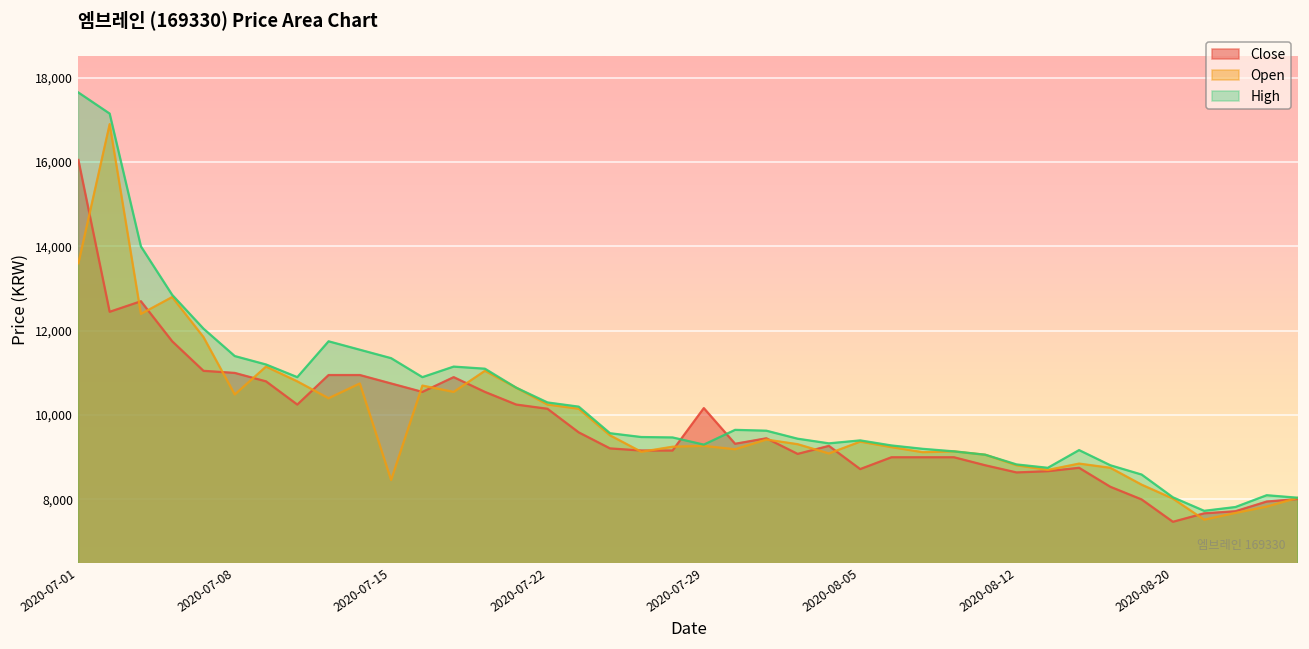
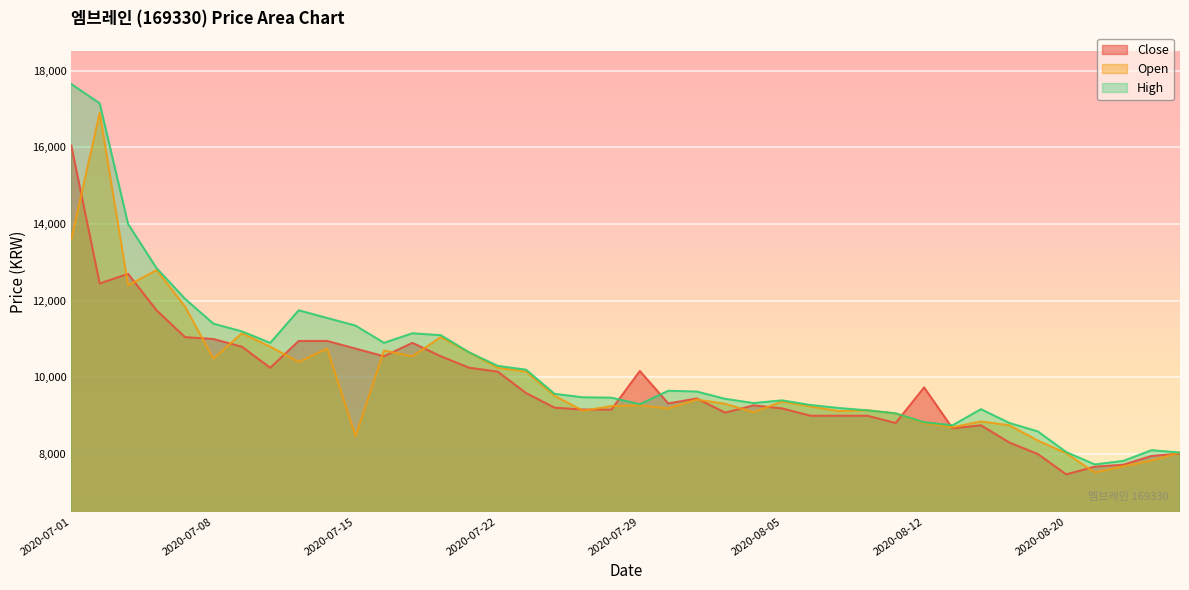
Close, 2020-08-05: 8,700 -> 9,200
Close, 2020-08-12: 8,600 -> 9,700
